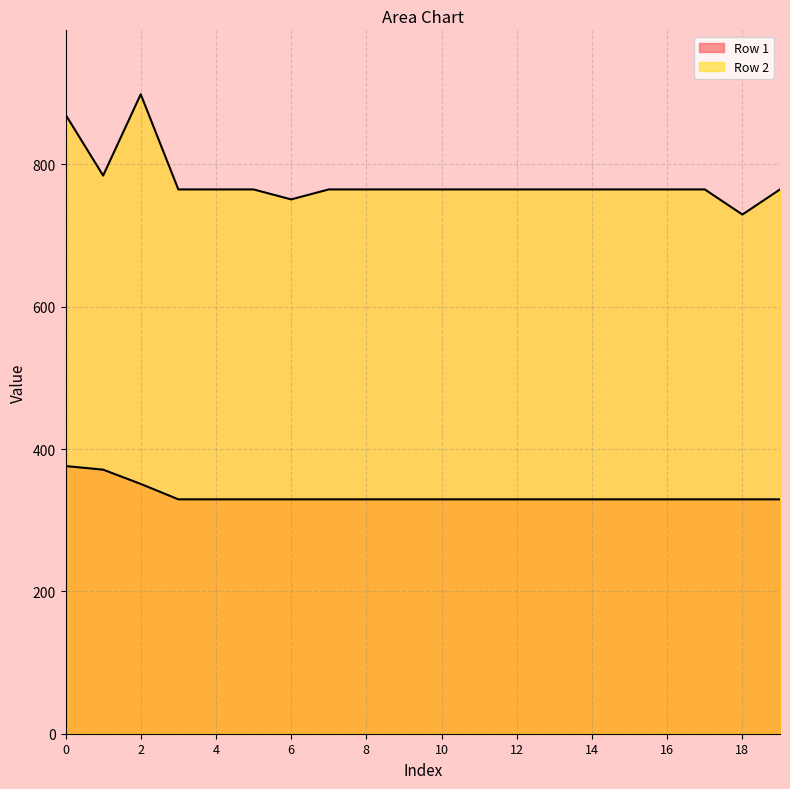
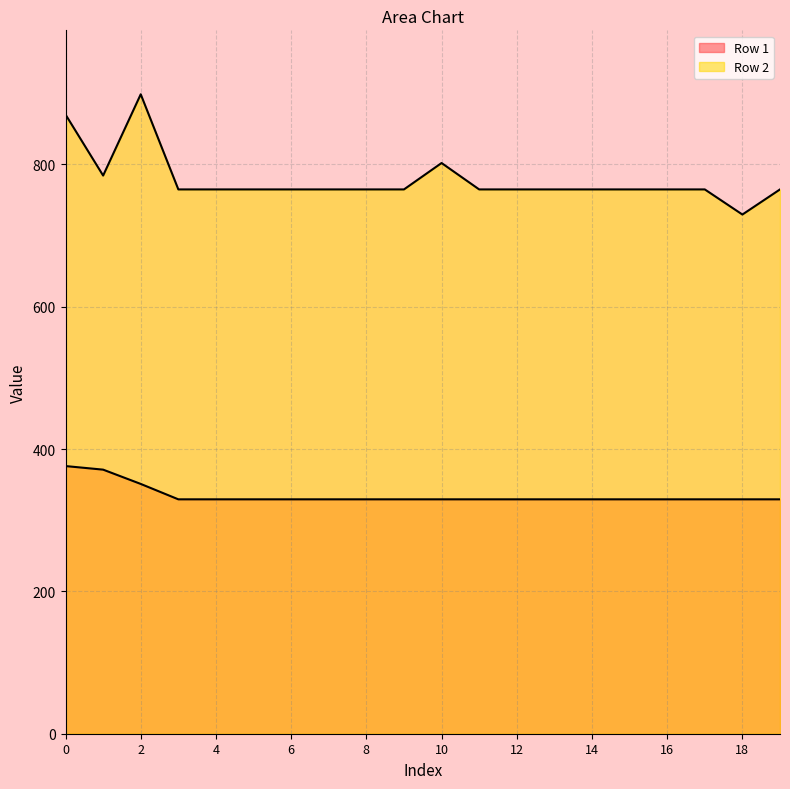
Row 2, 6: 750 -> 760
Row 2, 10: 760 -> 800
